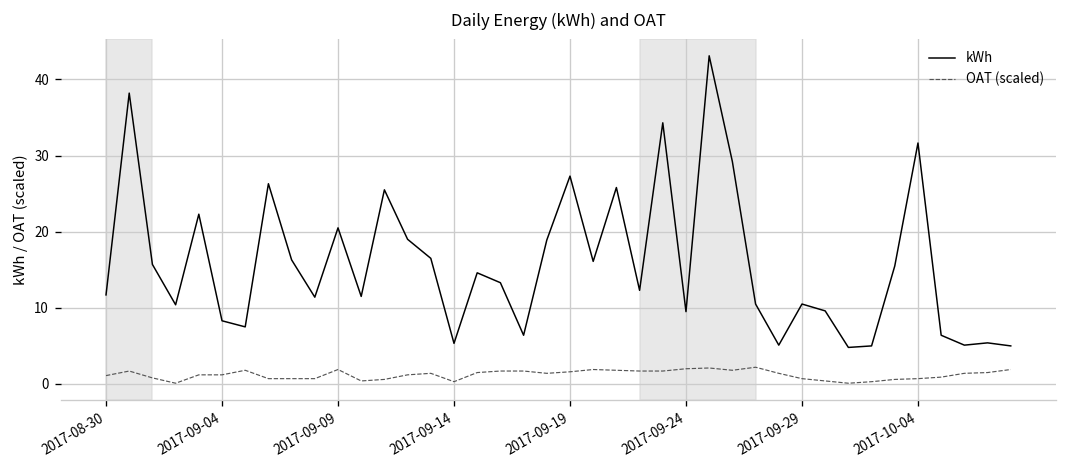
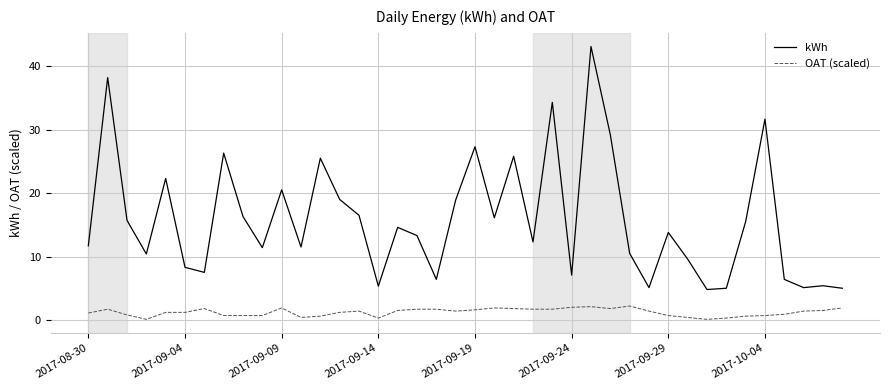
kWh, 2017-09-24: 9 -> 7
kWh, 2017-09-29: 11 -> 14
